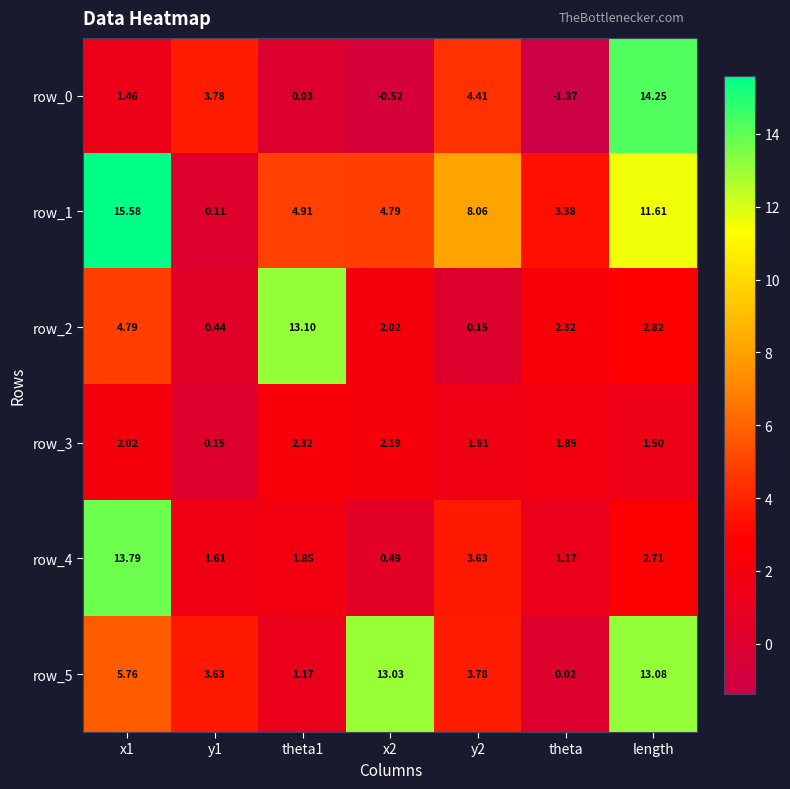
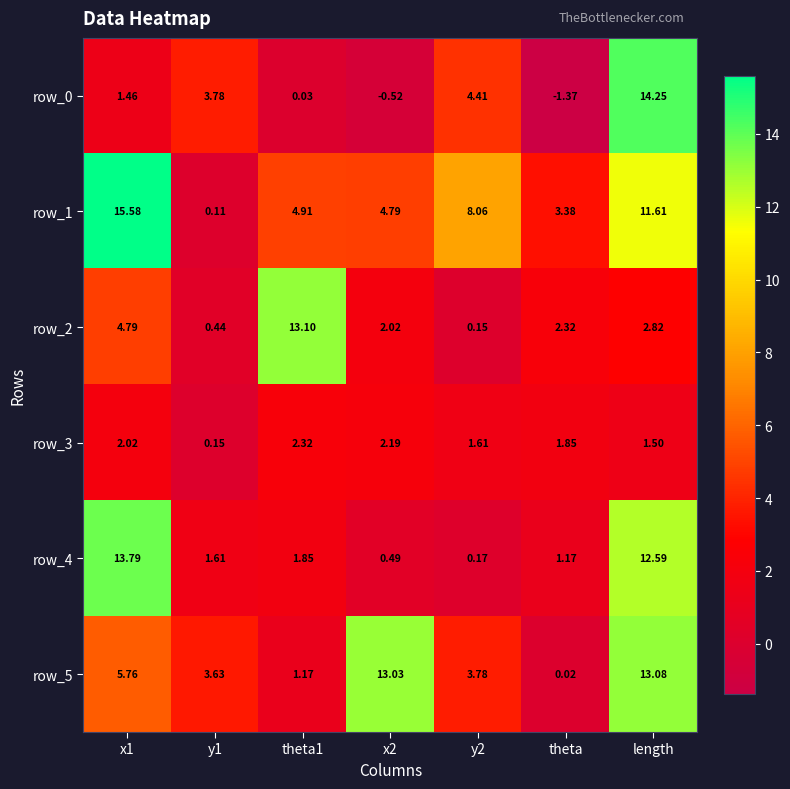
row_4, y2: 3.63 -> 0.17
row_4, length: 2.71 -> 12.59
